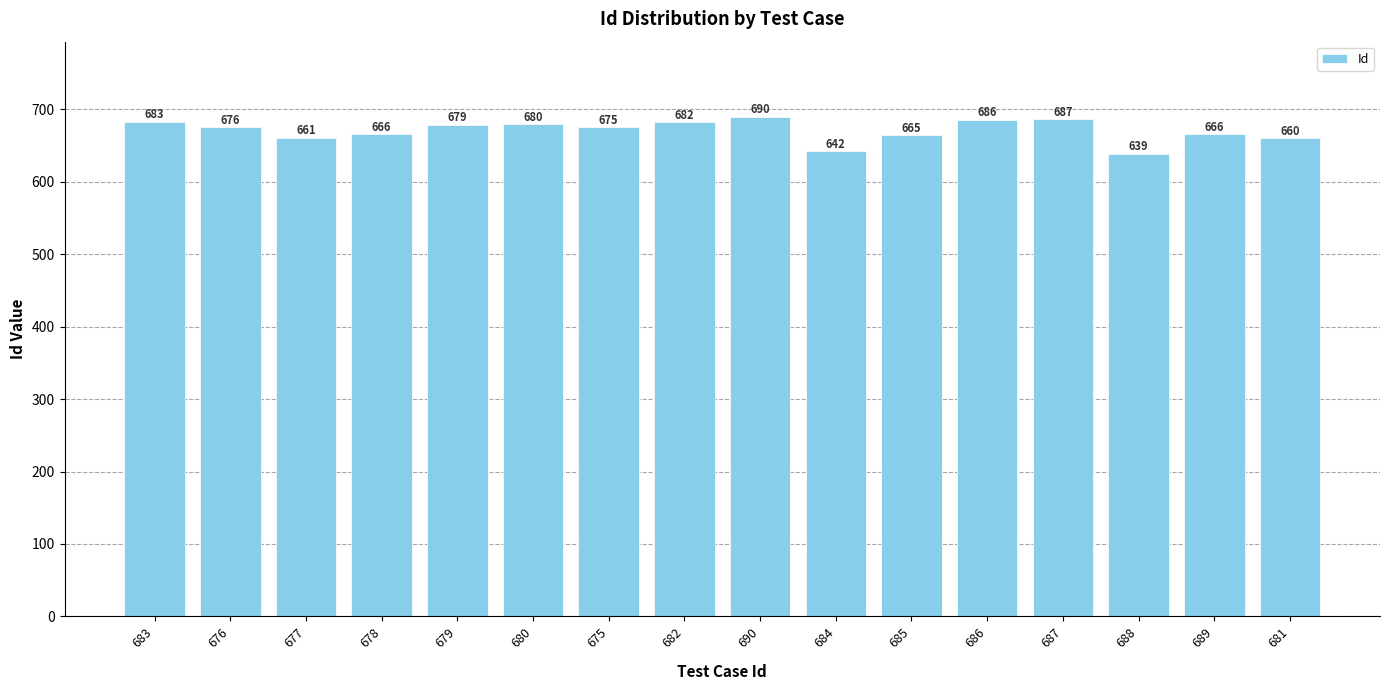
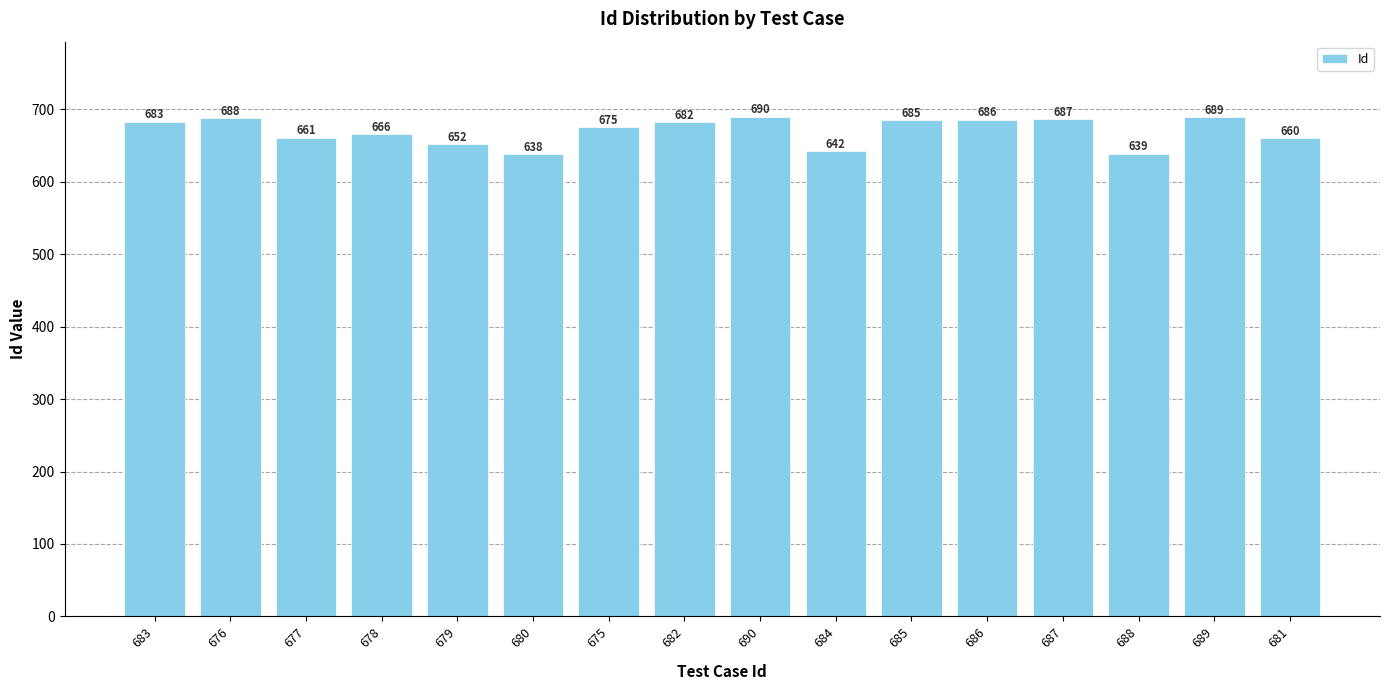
676: 676 -> 688
679: 679 -> 652
680: 680 -> 638
685: 665 -> 685
689: 666 -> 689
